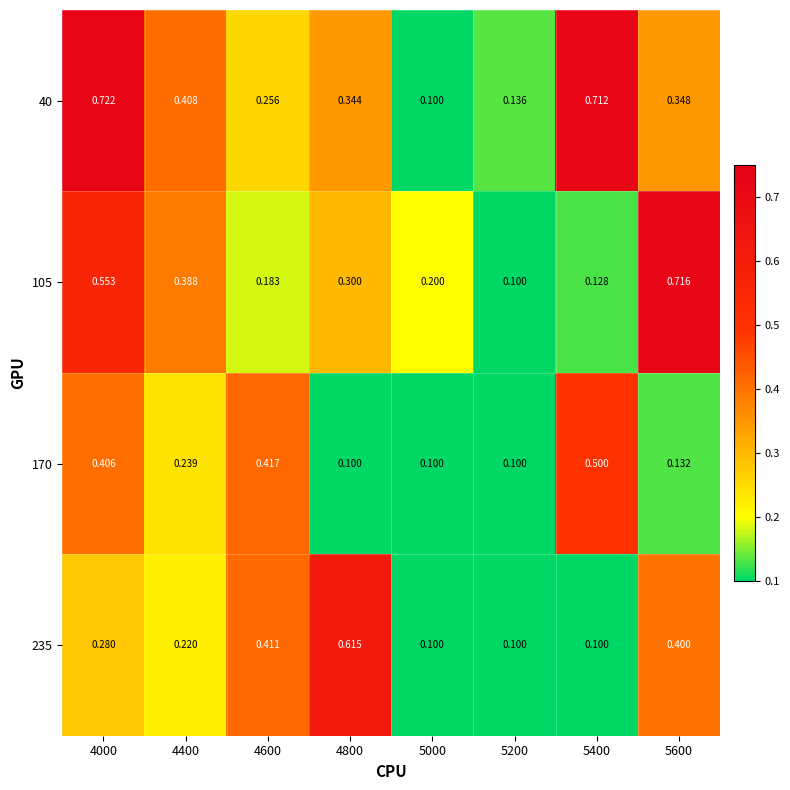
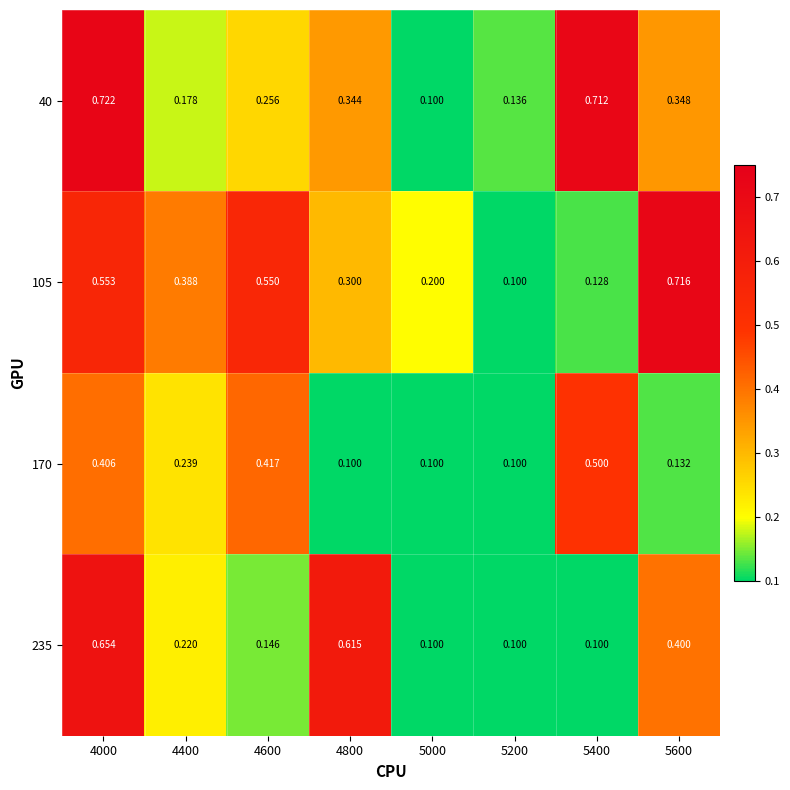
40, 4400: 0.408 -> 0.178
105, 4600: 0.183 -> 0.550
235, 4000: 0.280 -> 0.654
235, 4600: 0.411 -> 0.146
